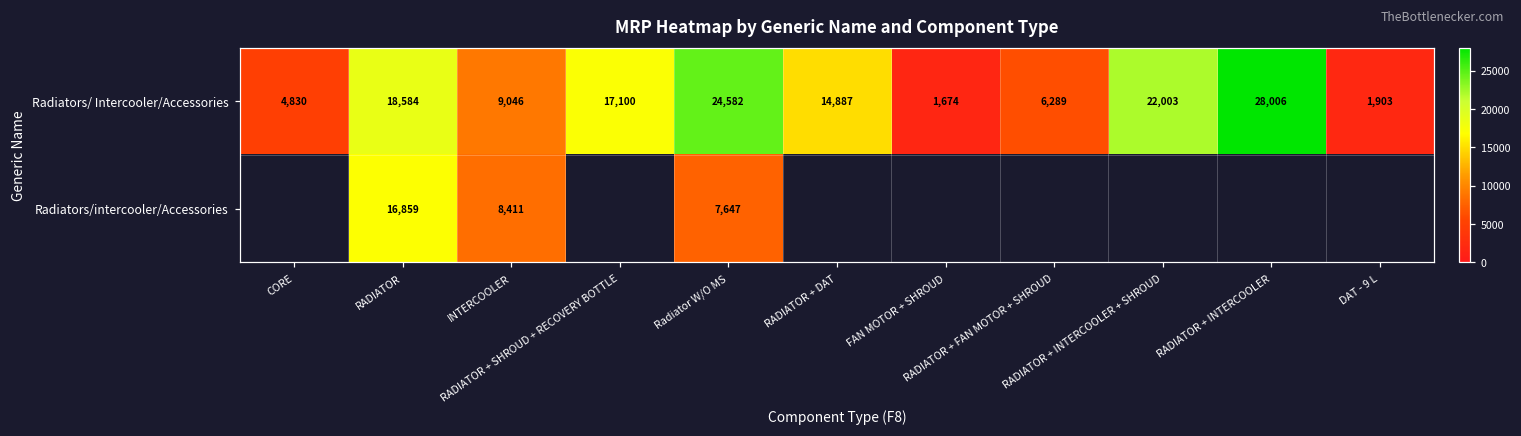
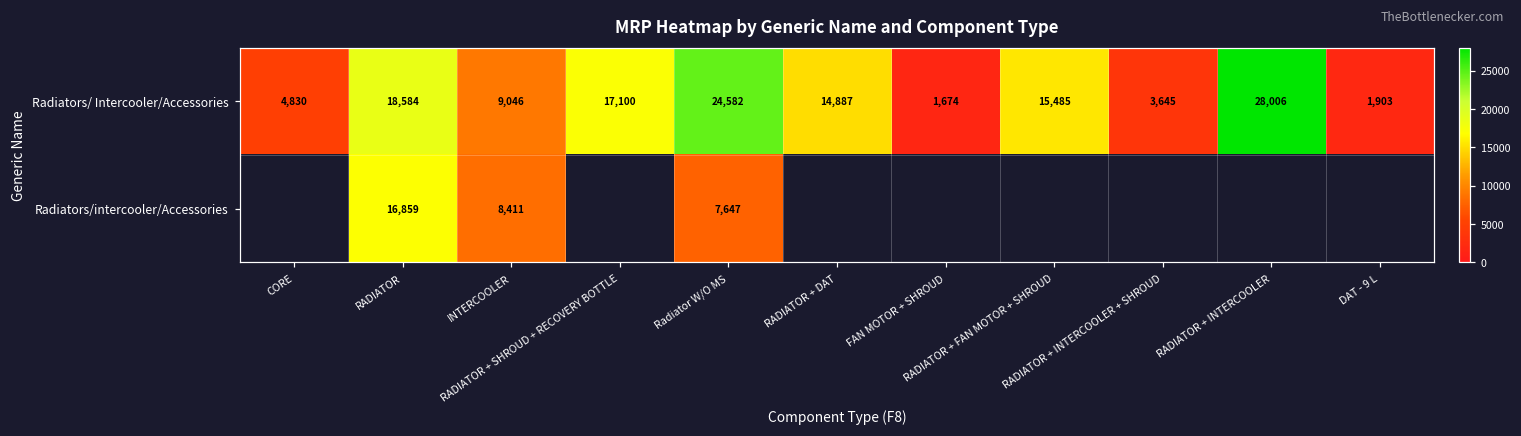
Radiators/ Intercooler/Accessories, RADIATOR + FAN MOTOR + SHROUD: 6,289 -> 15,485
Radiators/ Intercooler/Accessories, RADIATOR + INTERCOOLER + SHROUD: 22,003 -> 3,645
